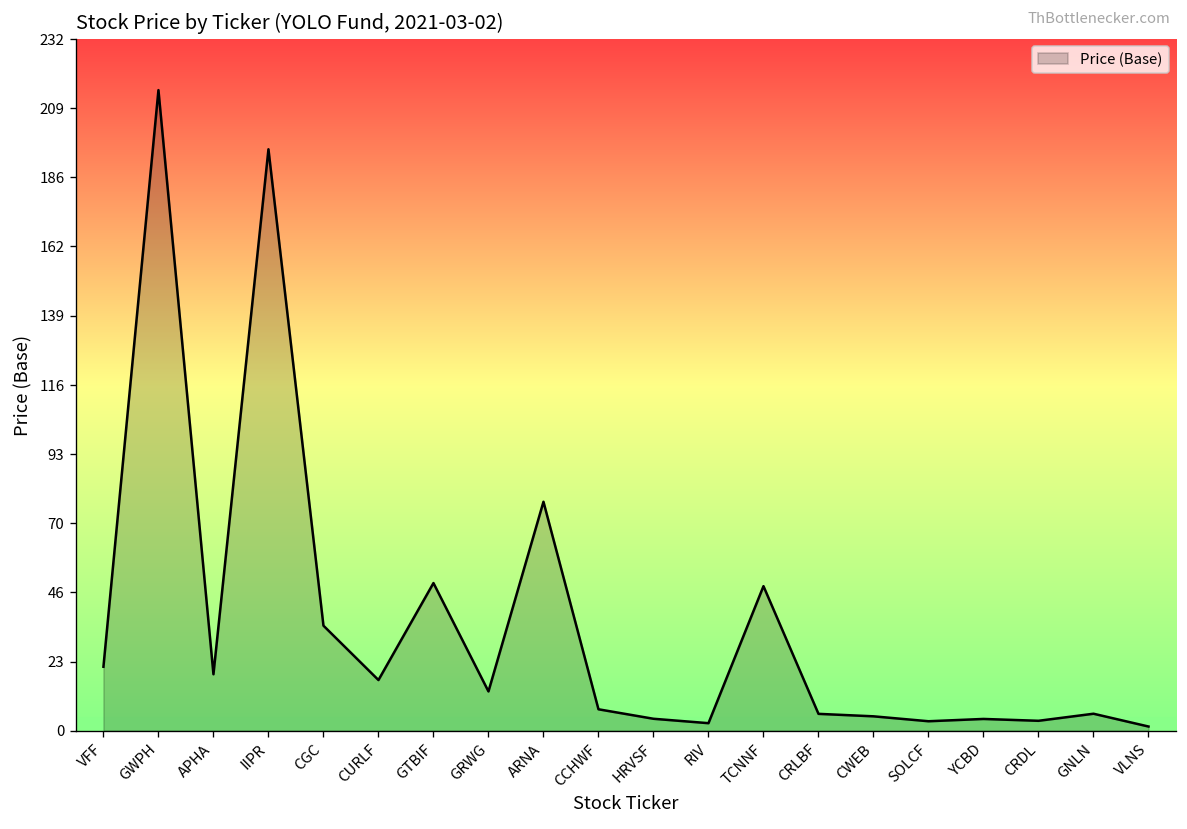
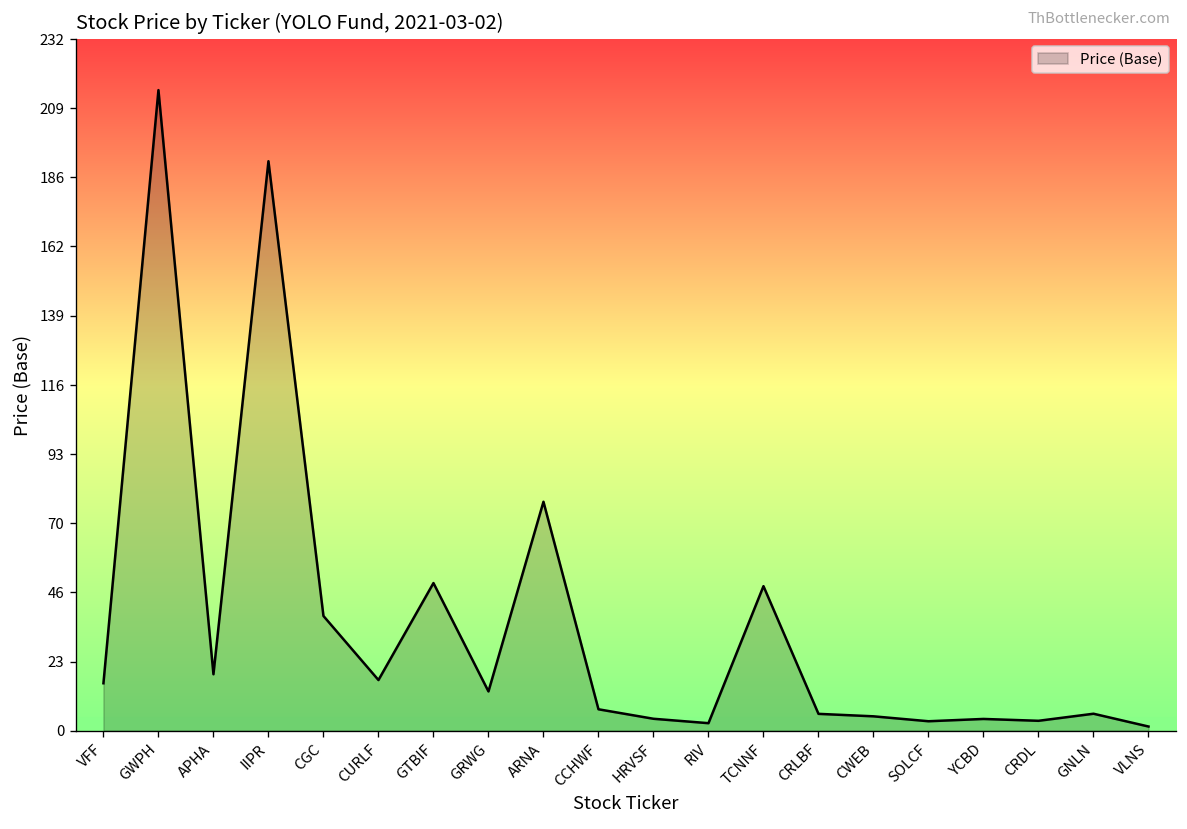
VFF: 21 -> 16
IIPR: 195 -> 191
CGC: 35 -> 39
